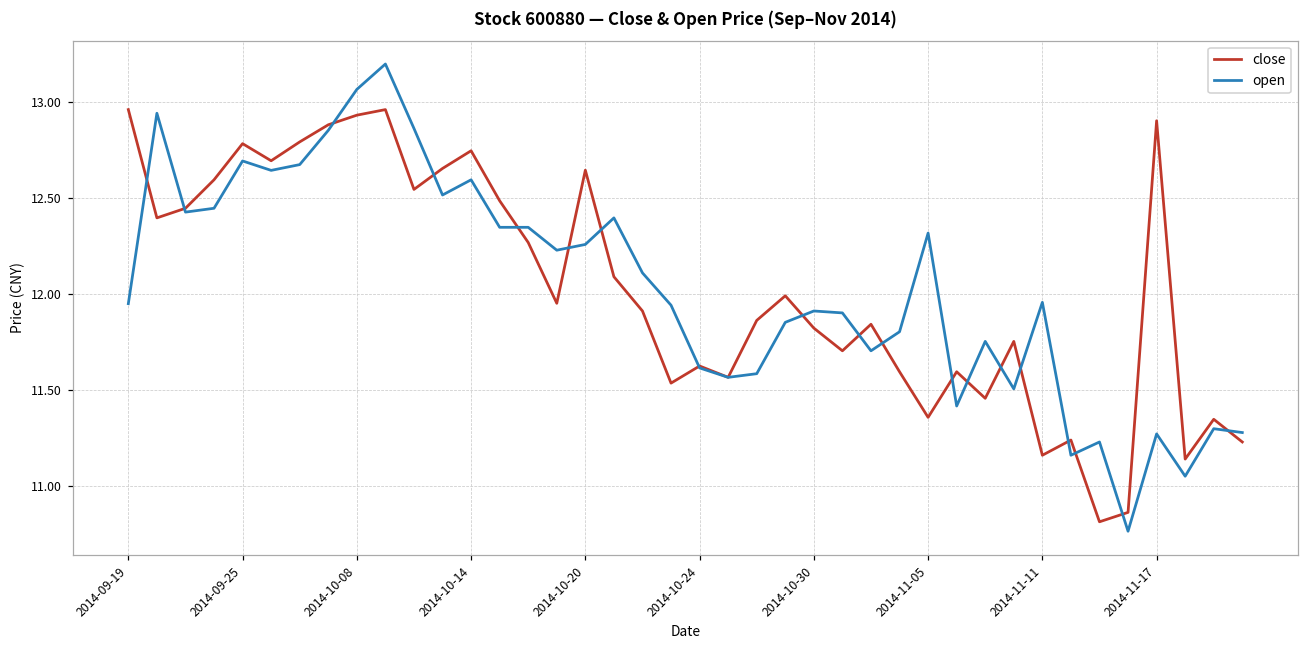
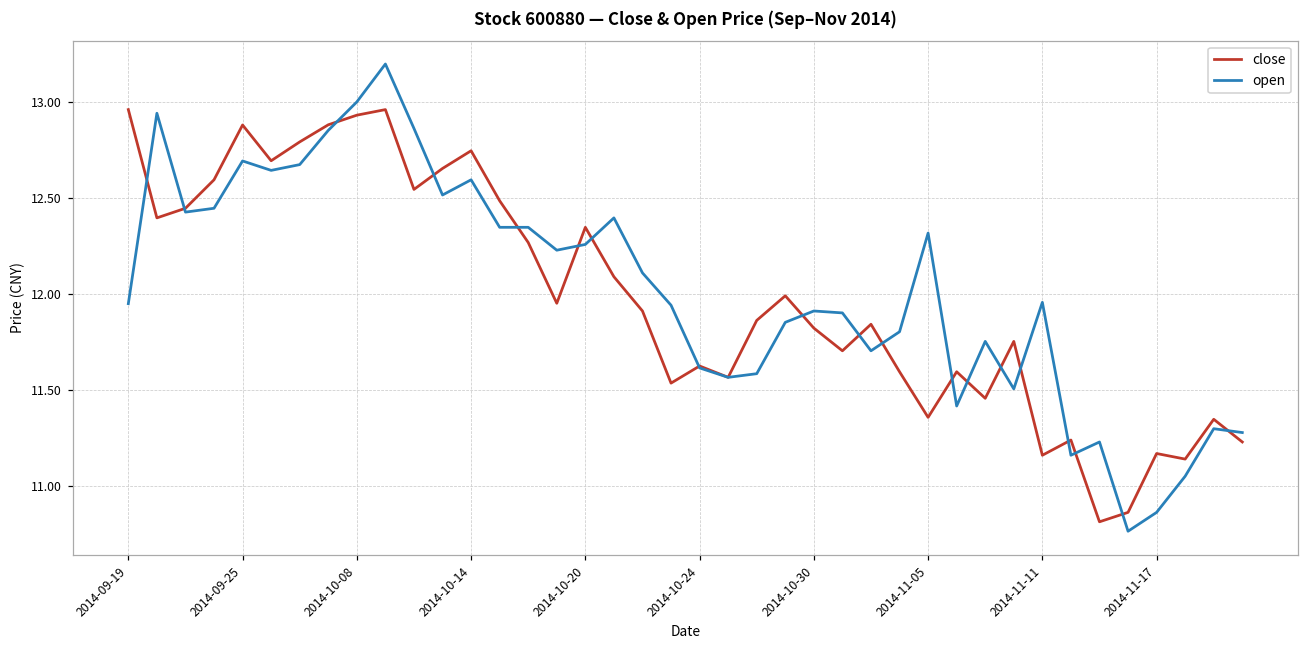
close, 2014-09-25: 12.78 -> 12.88
open, 2014-10-08: 13.06 -> 13.00
close, 2014-10-20: 12.64 -> 12.35
close, 2014-11-17: 12.90 -> 11.17
open, 2014-11-17: 11.27 -> 10.87
